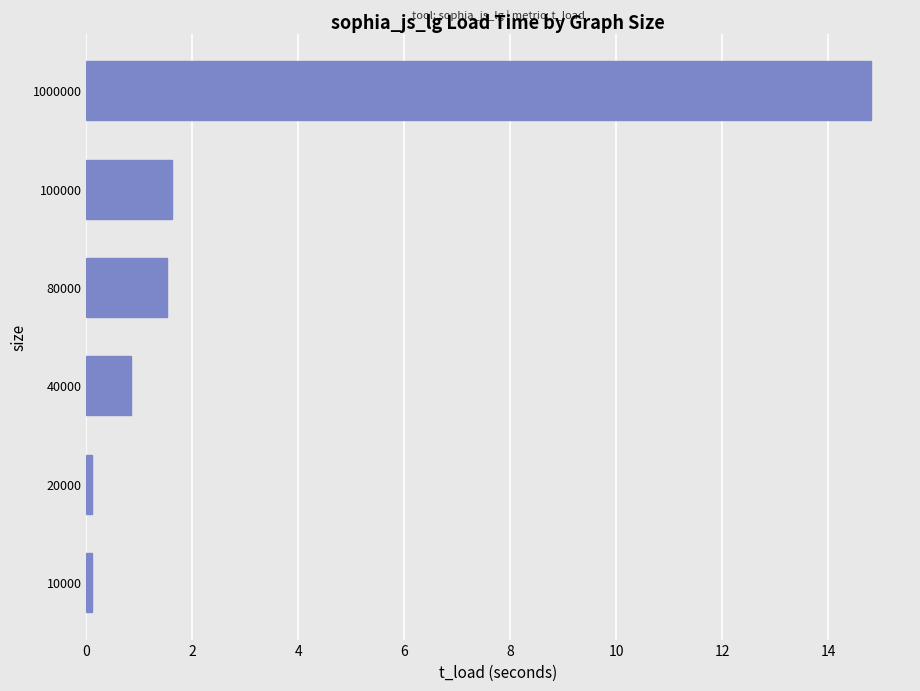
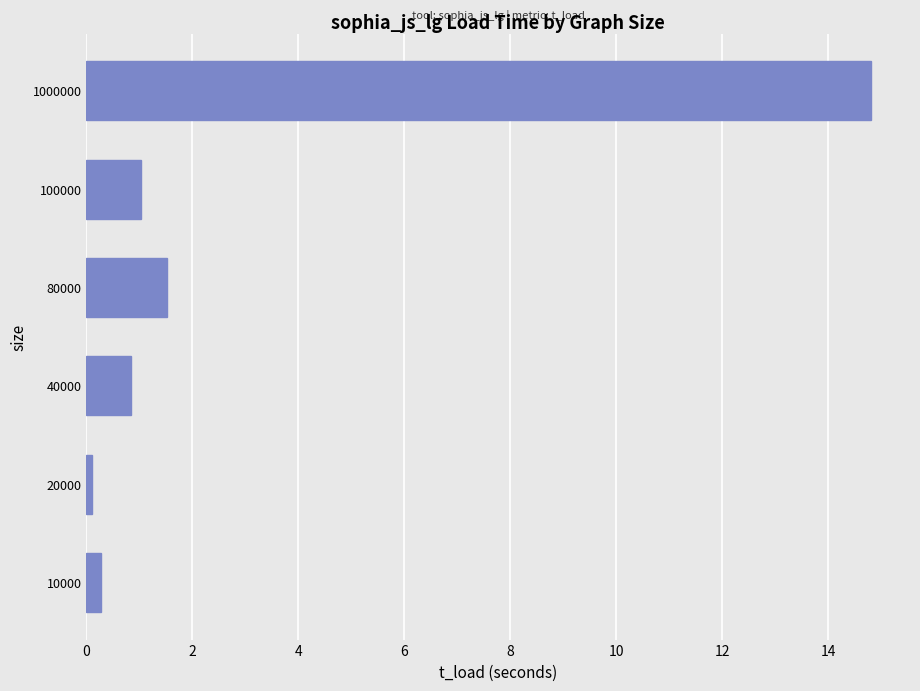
100000: 1.6 -> 1.0
10000: 0.1 -> 0.3
